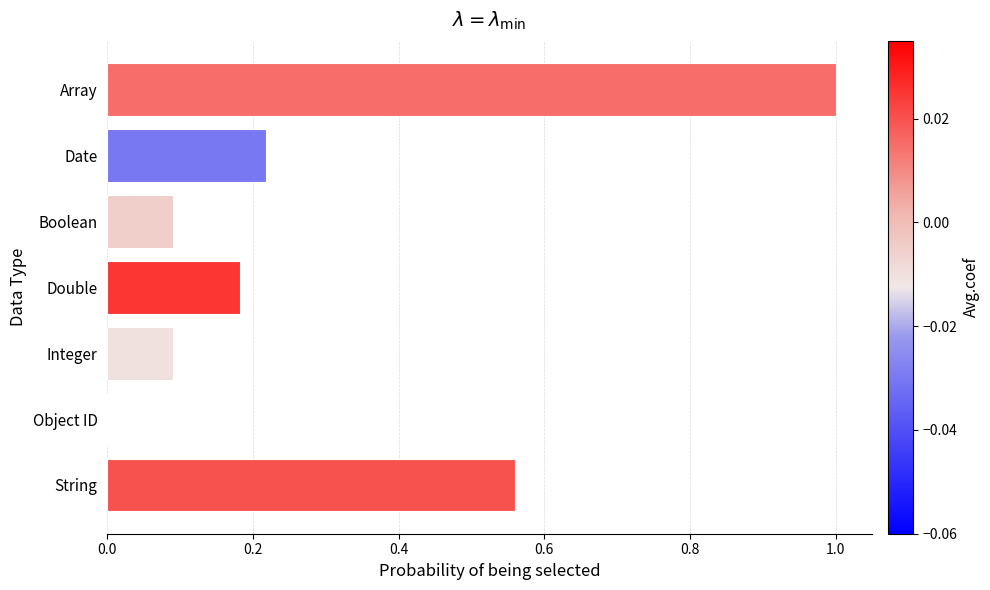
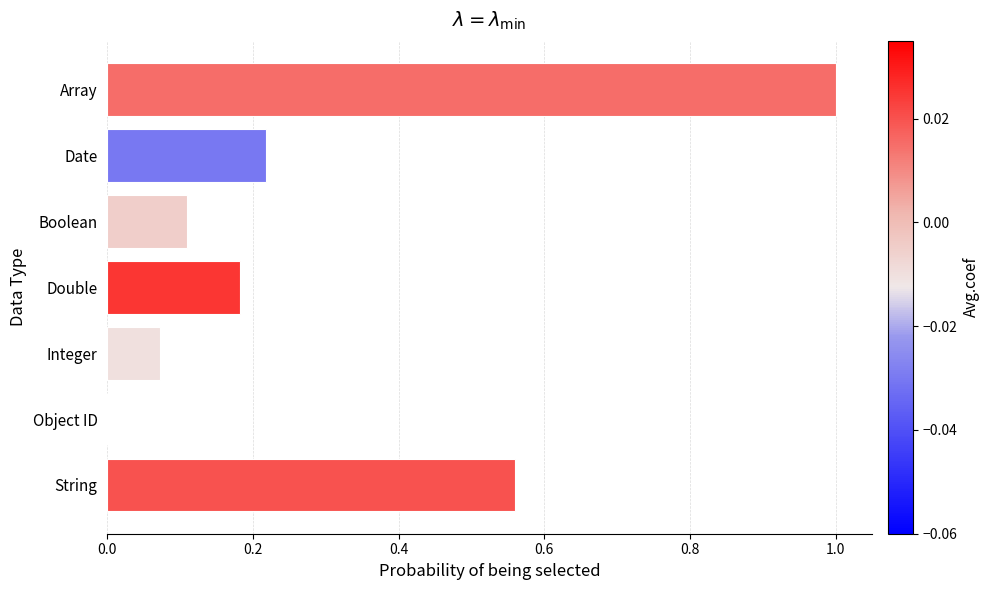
Boolean: 0.09 -> 0.11
Integer: 0.09 -> 0.07
